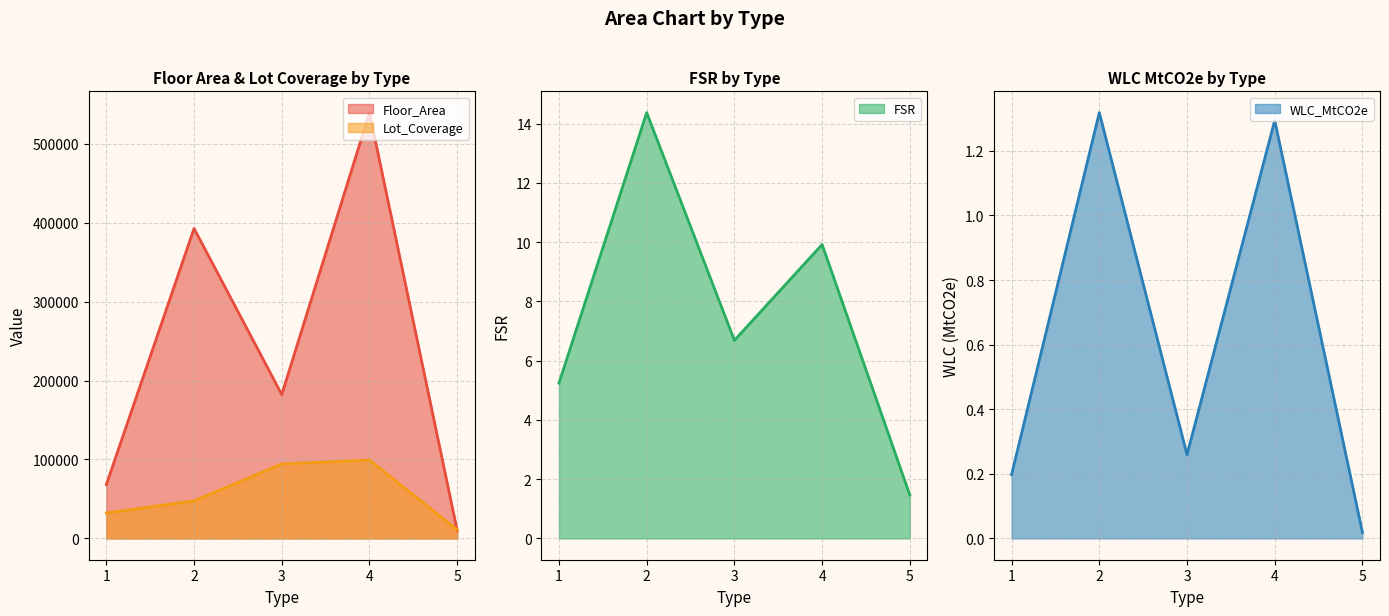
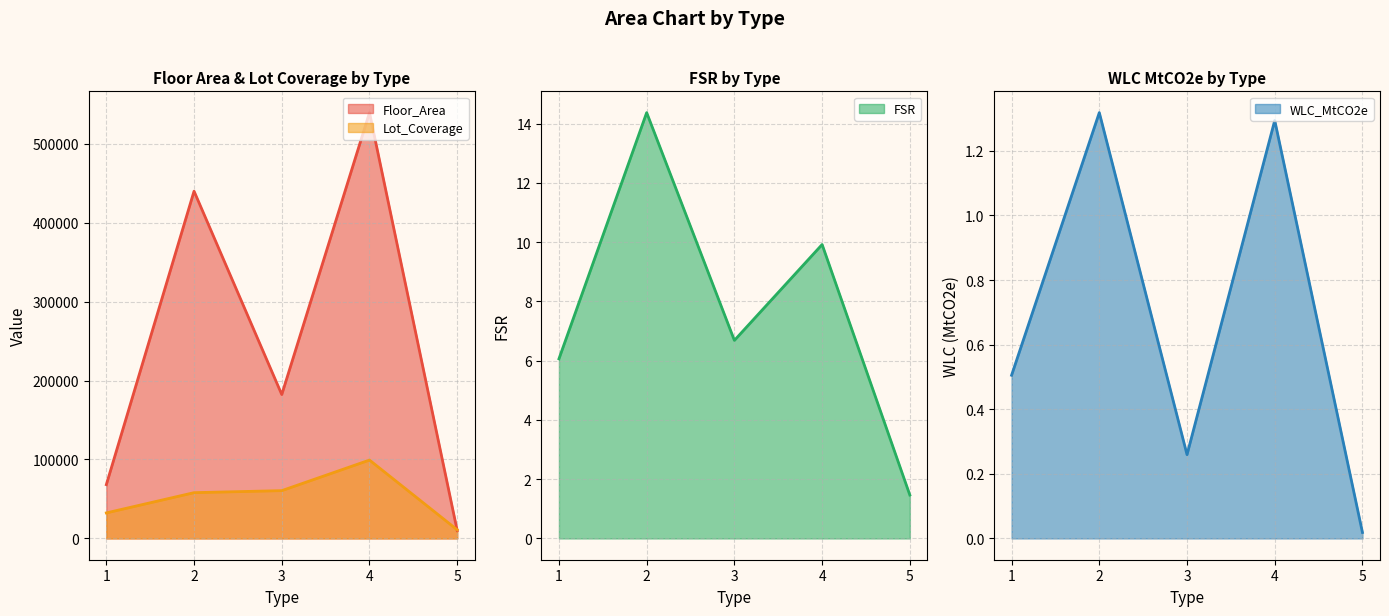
Floor Area & Lot Coverage by Type, Floor_Area, 2: 390000 -> 440000
Floor Area & Lot Coverage by Type, Lot_Coverage, 2: 50000 -> 60000
Floor Area & Lot Coverage by Type, Lot_Coverage, 3: 90000 -> 60000
FSR by Type, 1: 5.2 -> 6.1
WLC MtCO2e by Type, 1: 0.20 -> 0.51
